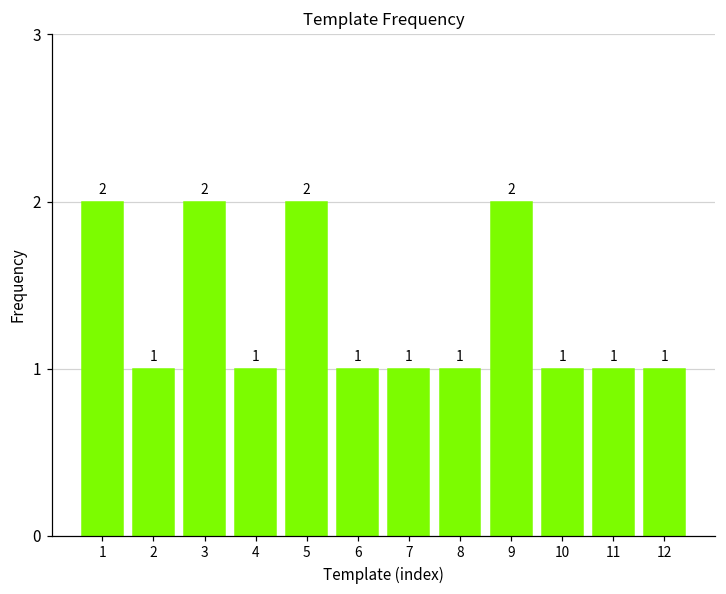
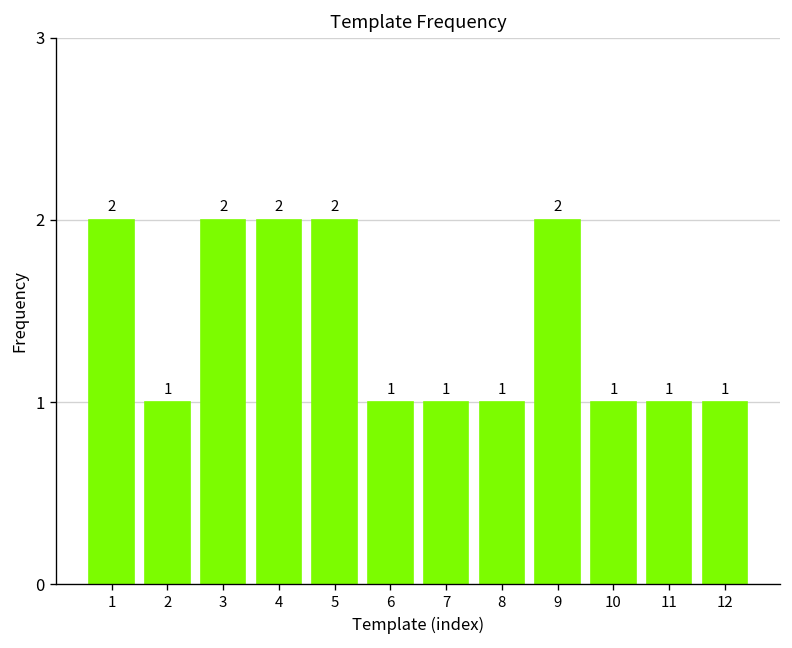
4: 1 -> 2
